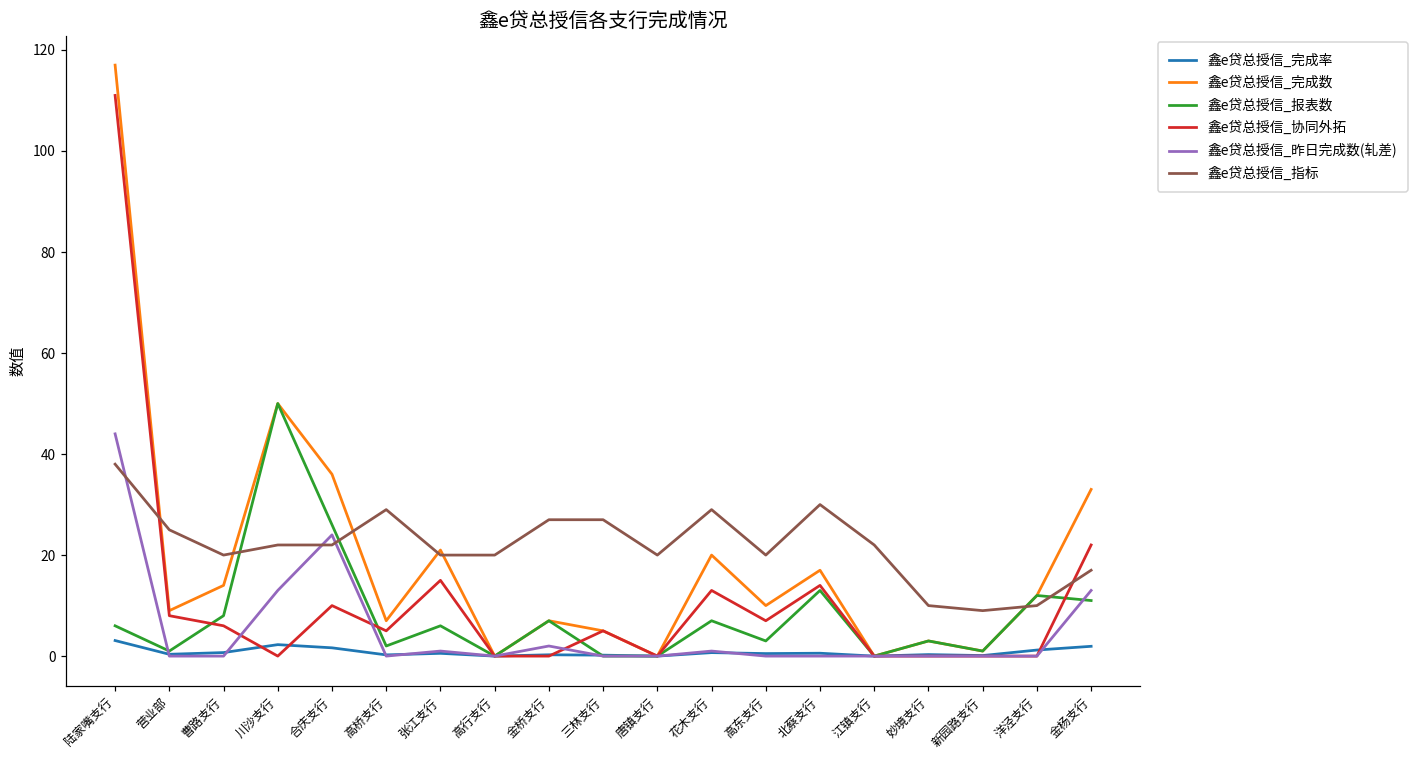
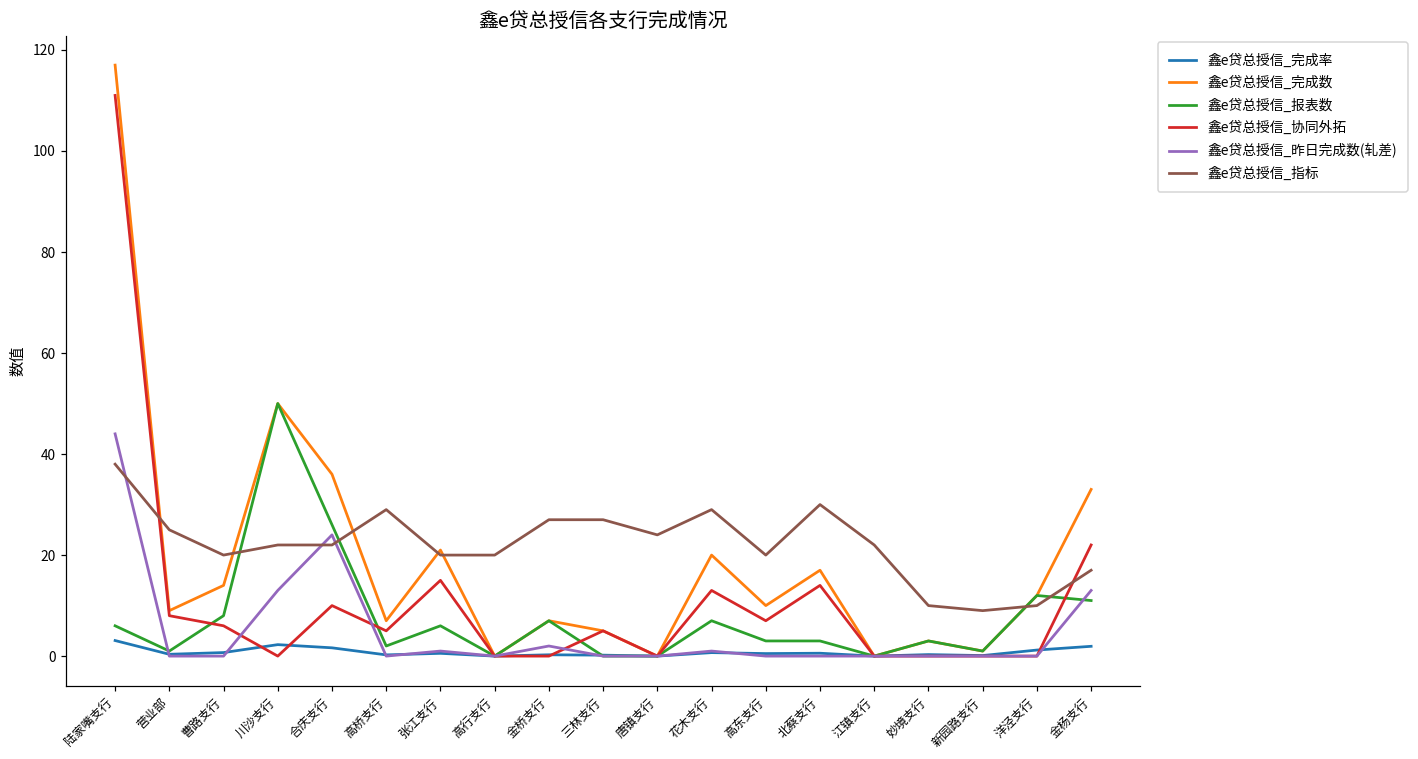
鑫e贷总授信_指标, 唐镇支行: 20 -> 24
鑫e贷总授信_报表数, 北蔡支行: 13 -> 3
